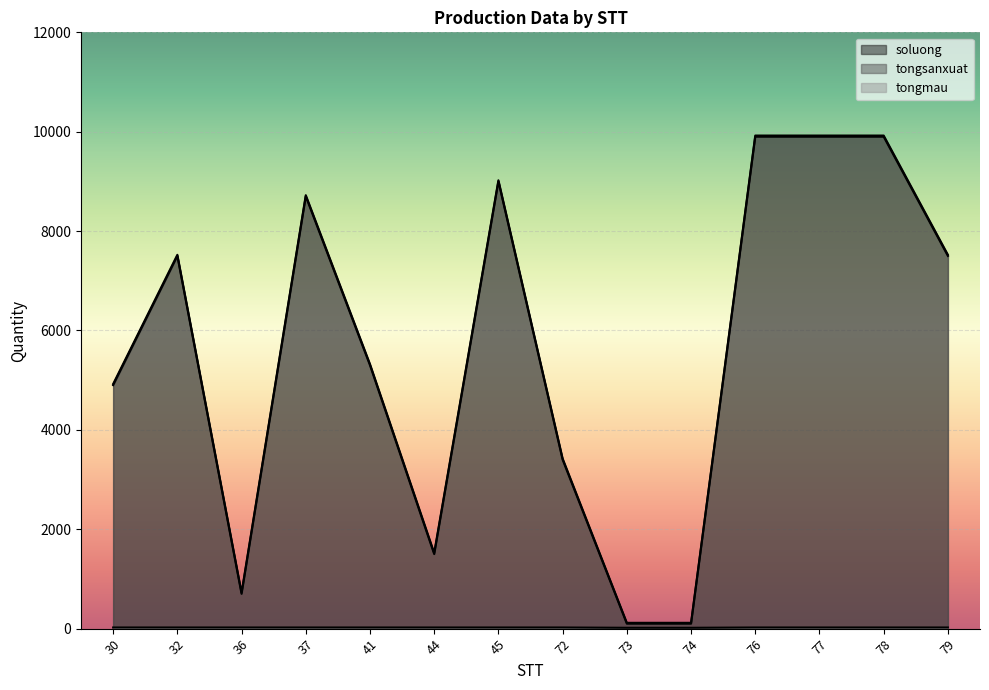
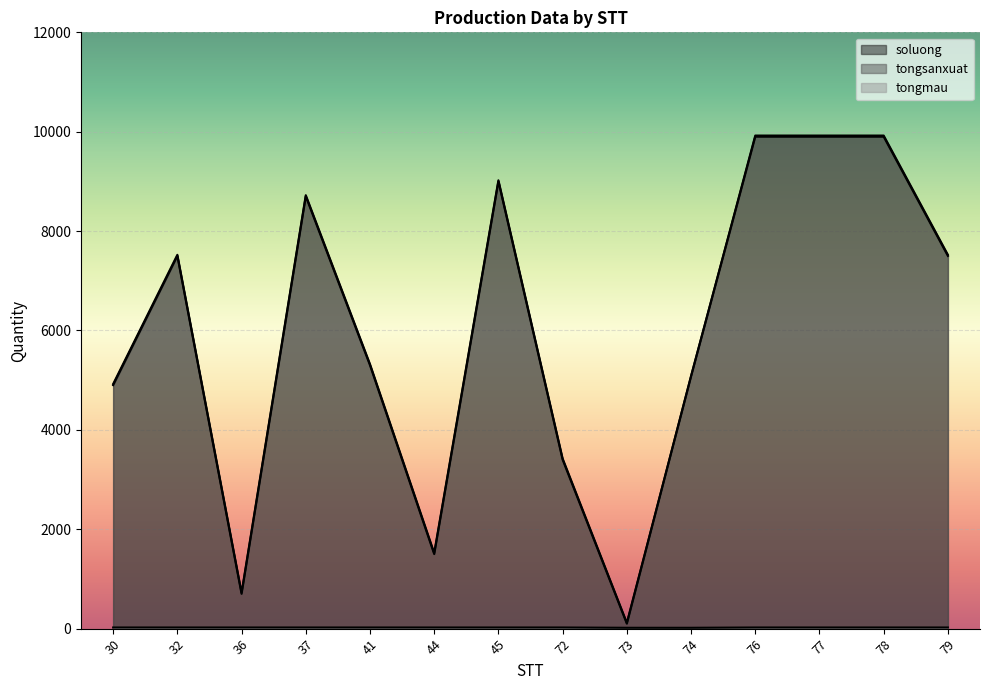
soluong, 74: 100 -> 5100
tongsanxuat, 74: 100 -> 5100
